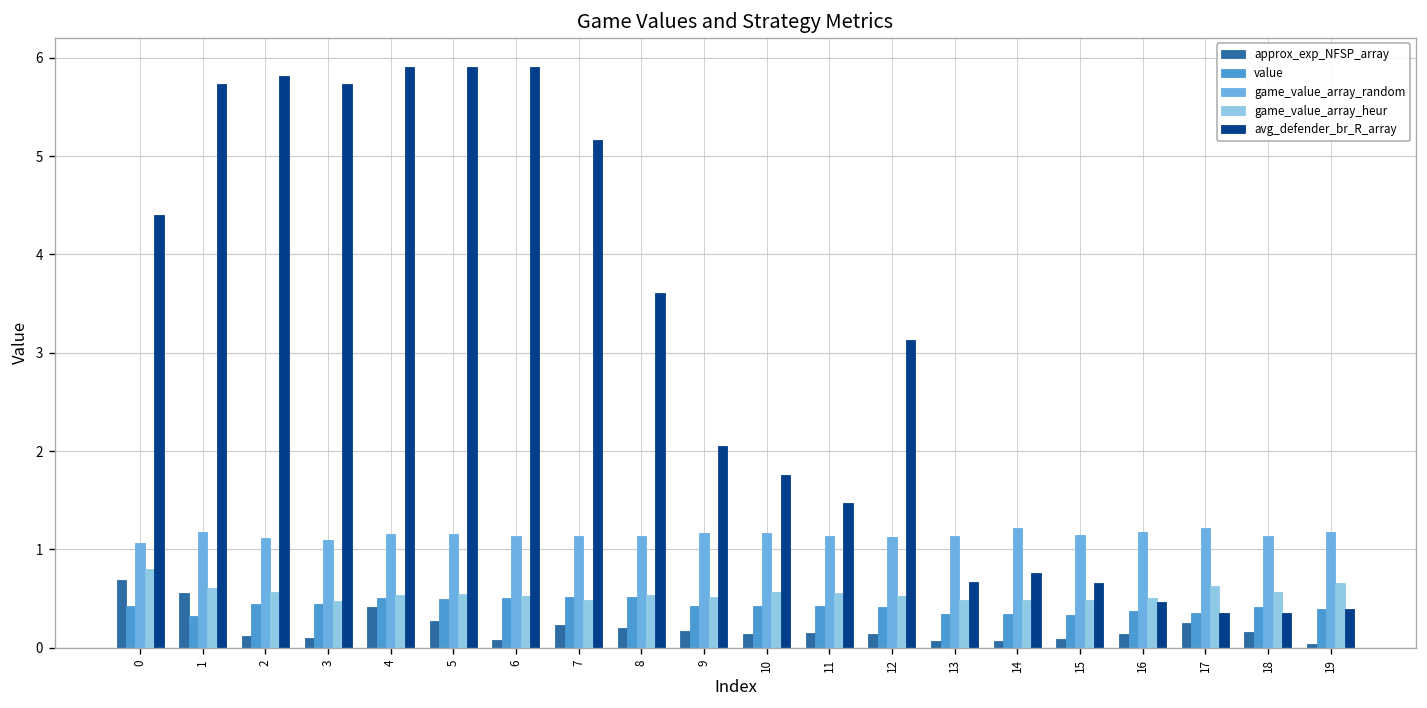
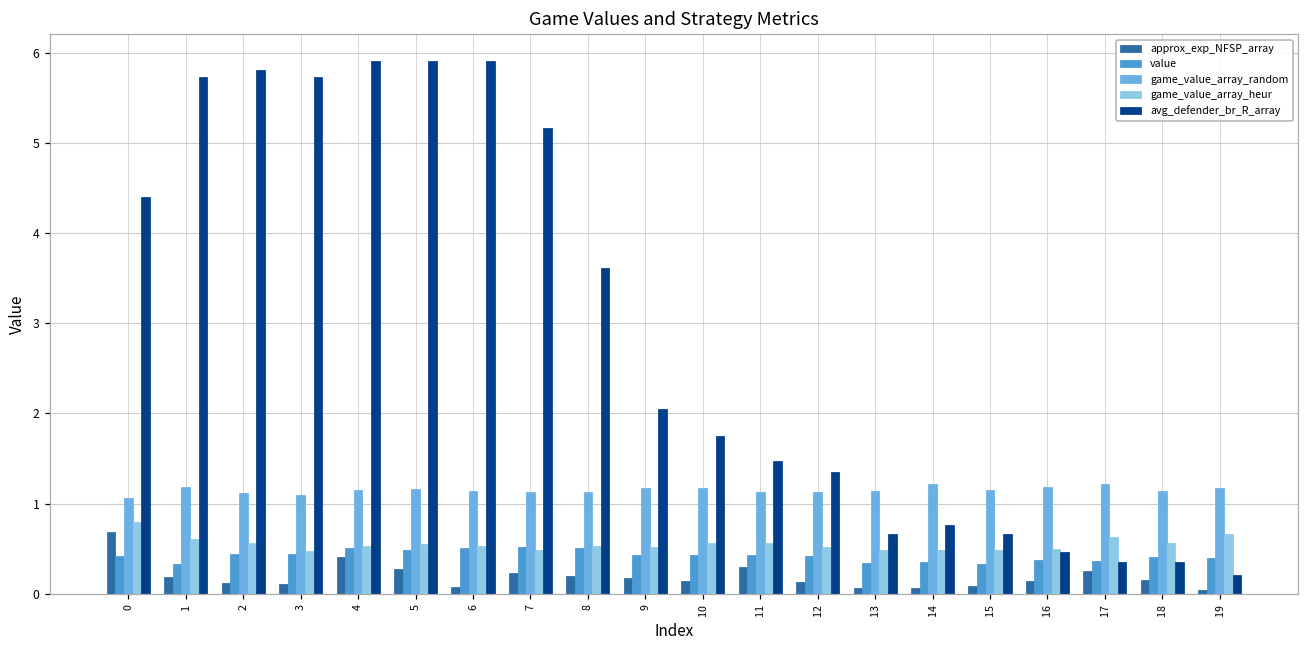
approx_exp_NFSP_array, 1: 0.6 -> 0.2
approx_exp_NFSP_array, 11: 0.2 -> 0.3
avg_defender_br_R_array, 12: 3.1 -> 1.3
avg_defender_br_R_array, 19: 0.4 -> 0.2
